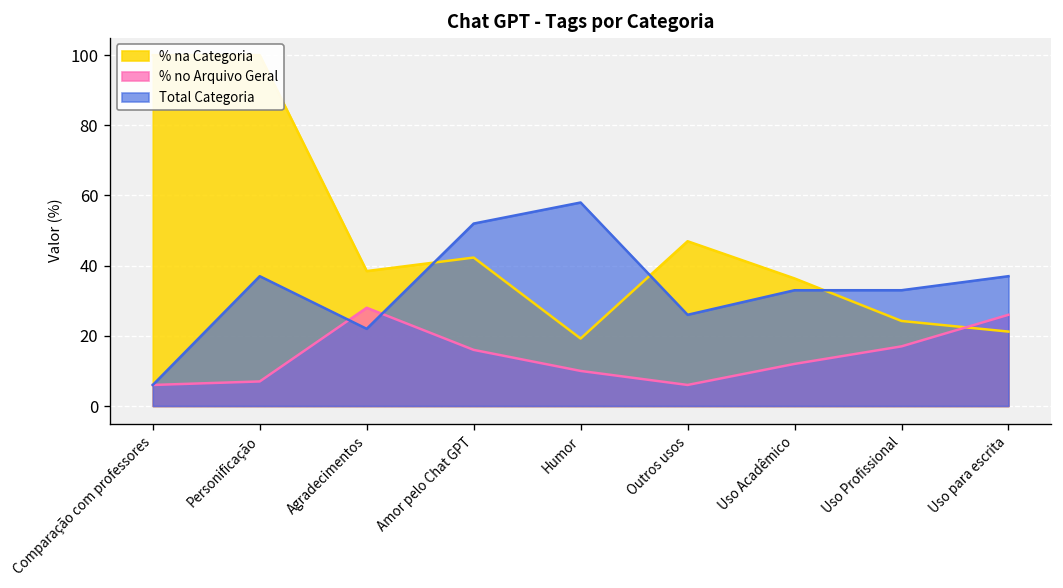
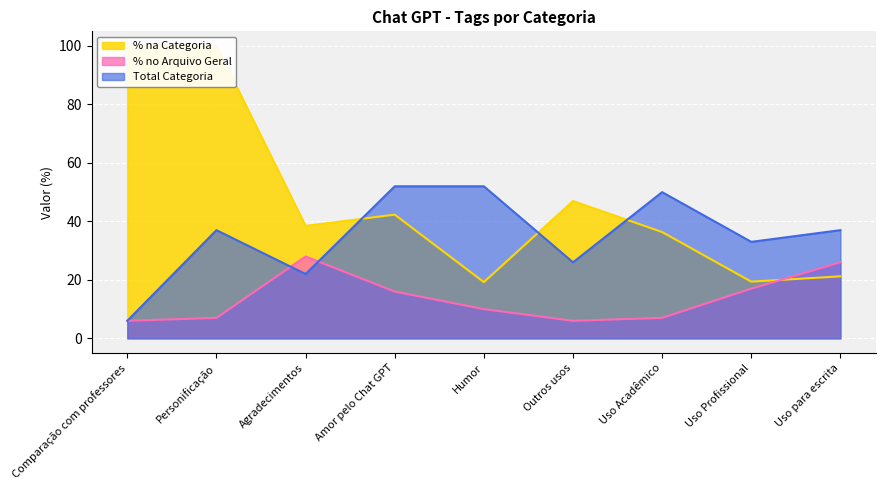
Total Categoria, Humor: 58 -> 52
% no Arquivo Geral, Uso Acadêmico: 12 -> 7
Total Categoria, Uso Acadêmico: 33 -> 50
% na Categoria, Uso Profissional: 24 -> 19
